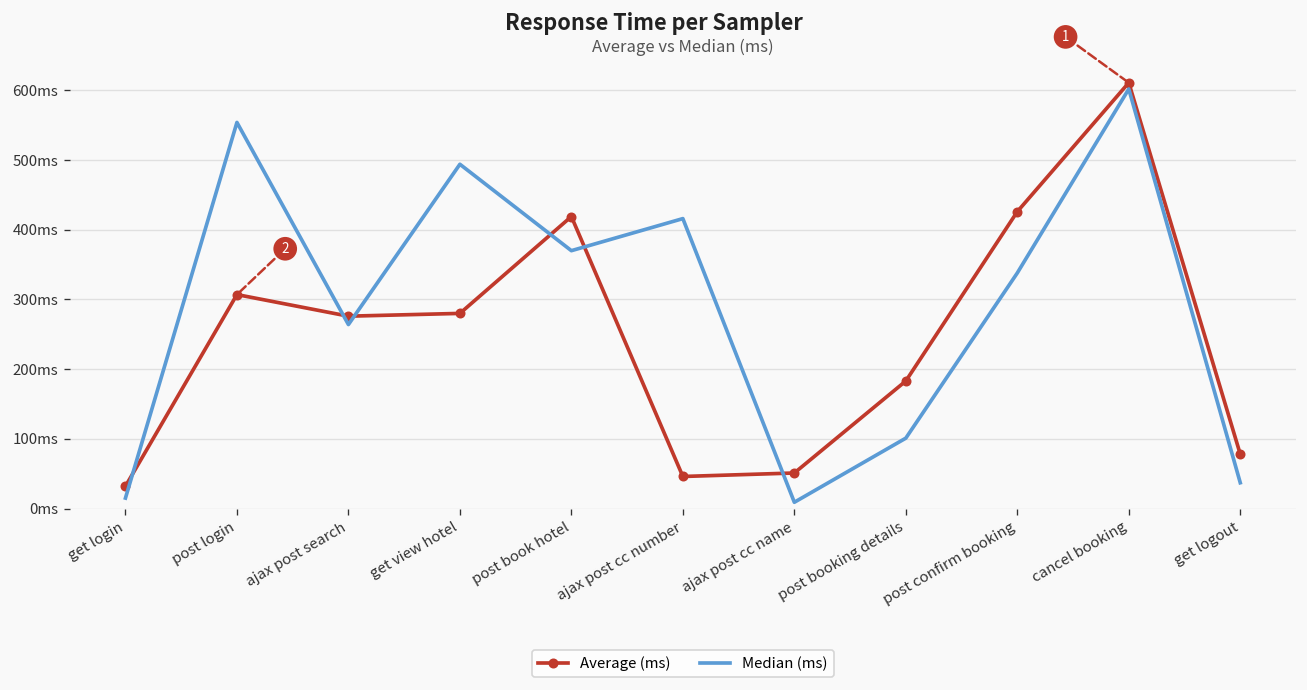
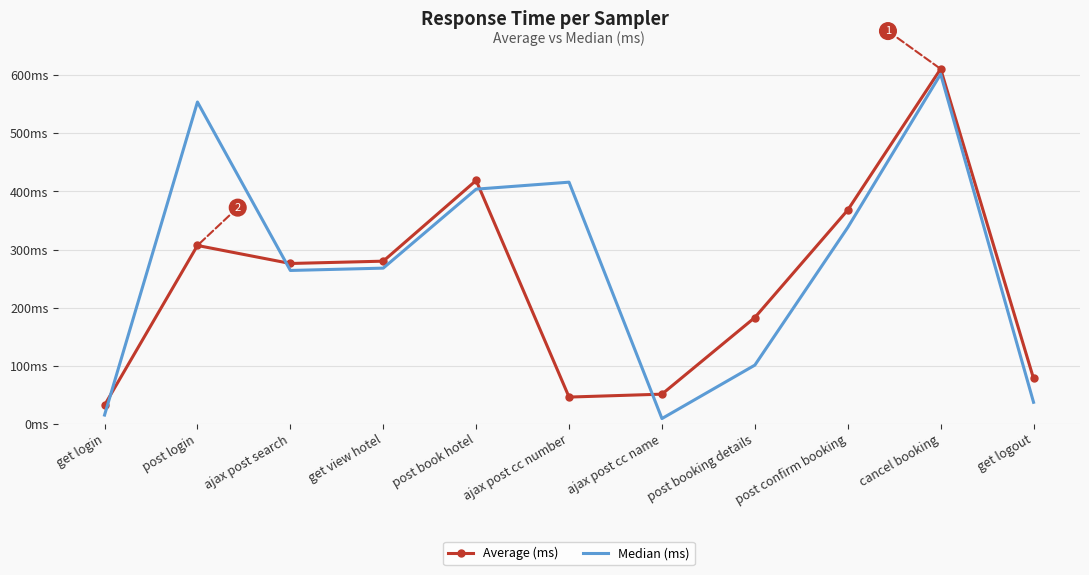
Median (ms), get view hotel: 490ms -> 270ms
Median (ms), post book hotel: 370ms -> 400ms
Average (ms), post confirm booking: 430ms -> 370ms
